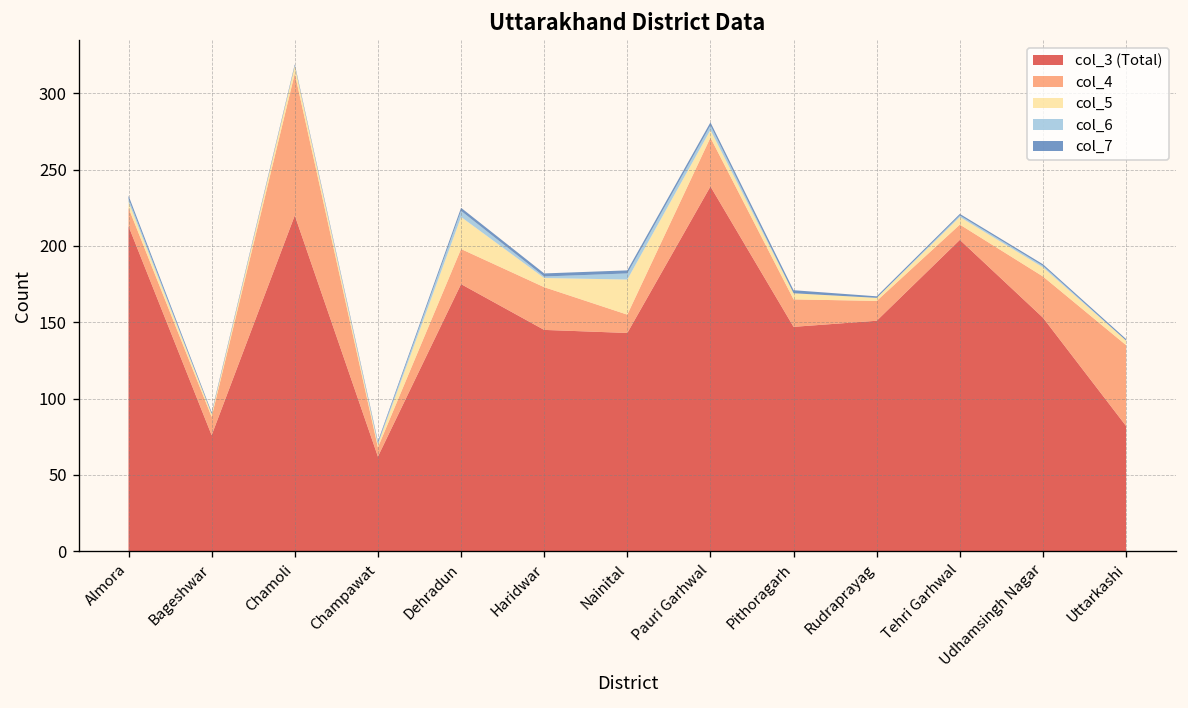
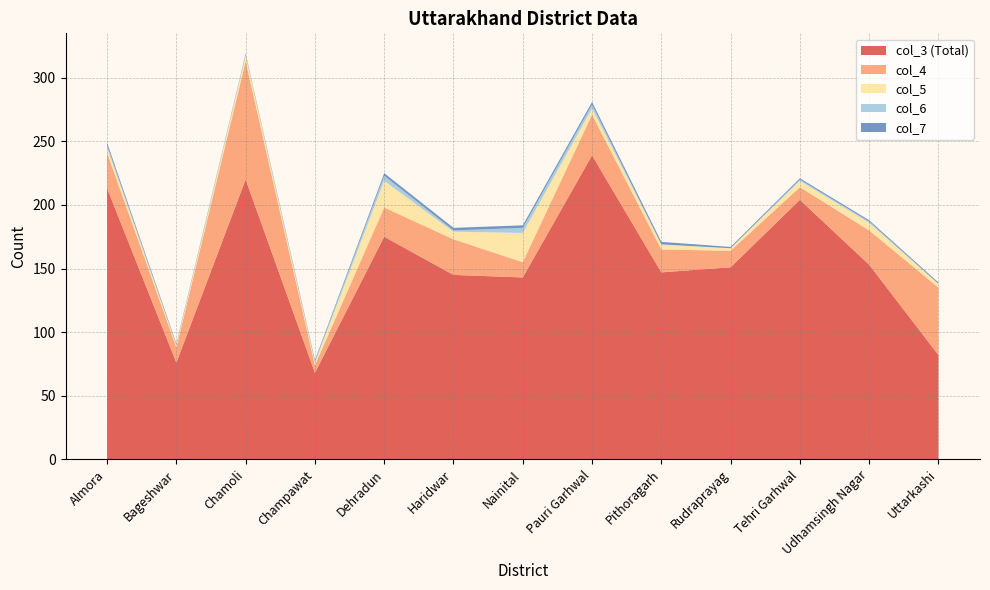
col_4, Almora: 12 -> 28
col_3 (Total), Champawat: 62 -> 68
